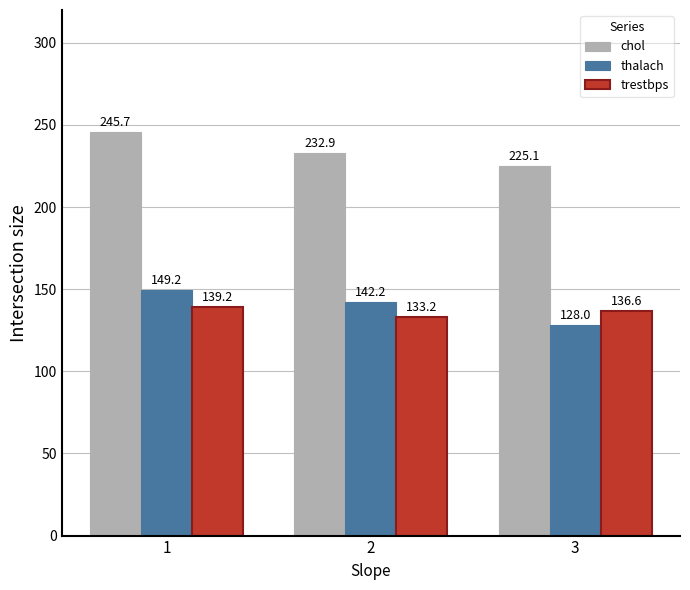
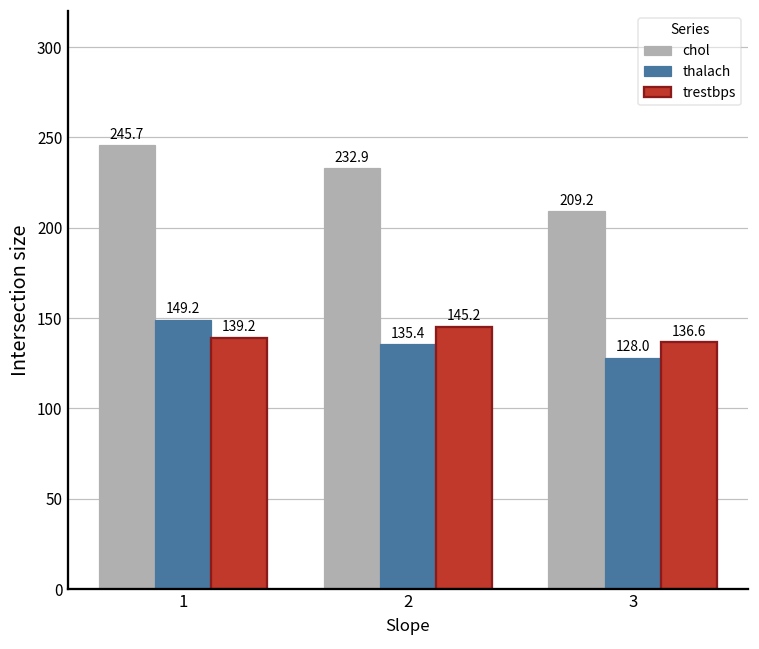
thalach, 2: 142.2 -> 135.4
trestbps, 2: 133.2 -> 145.2
chol, 3: 225.1 -> 209.2
